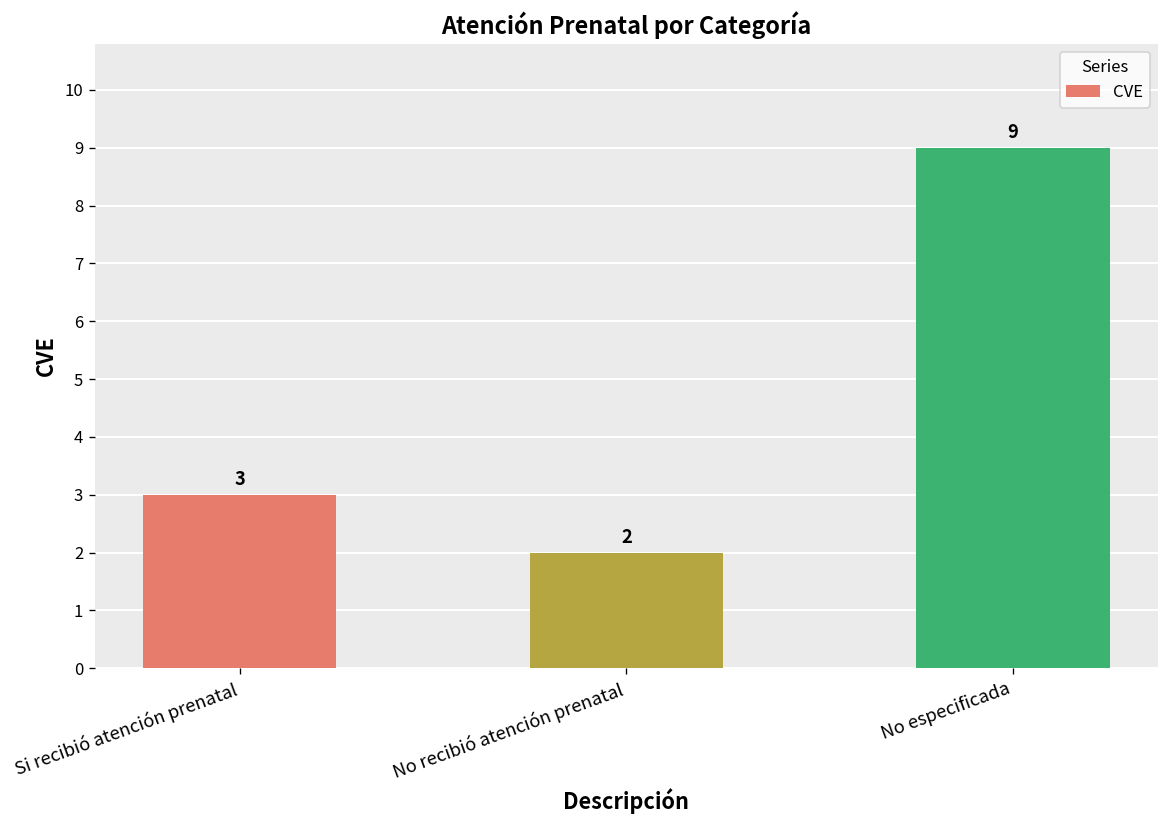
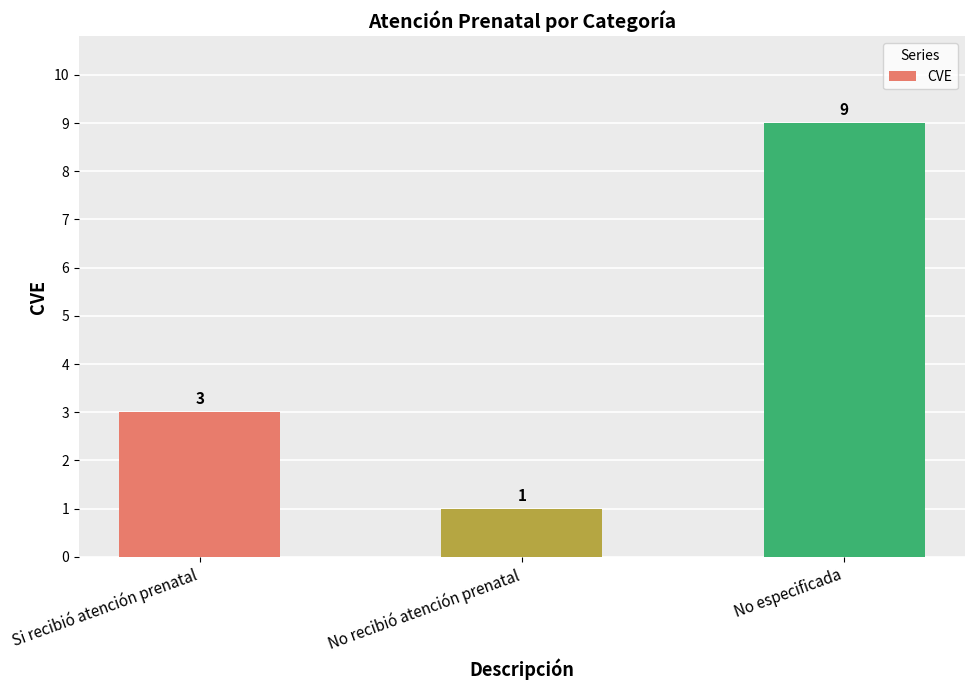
No recibió atención prenatal: 2 -> 1
